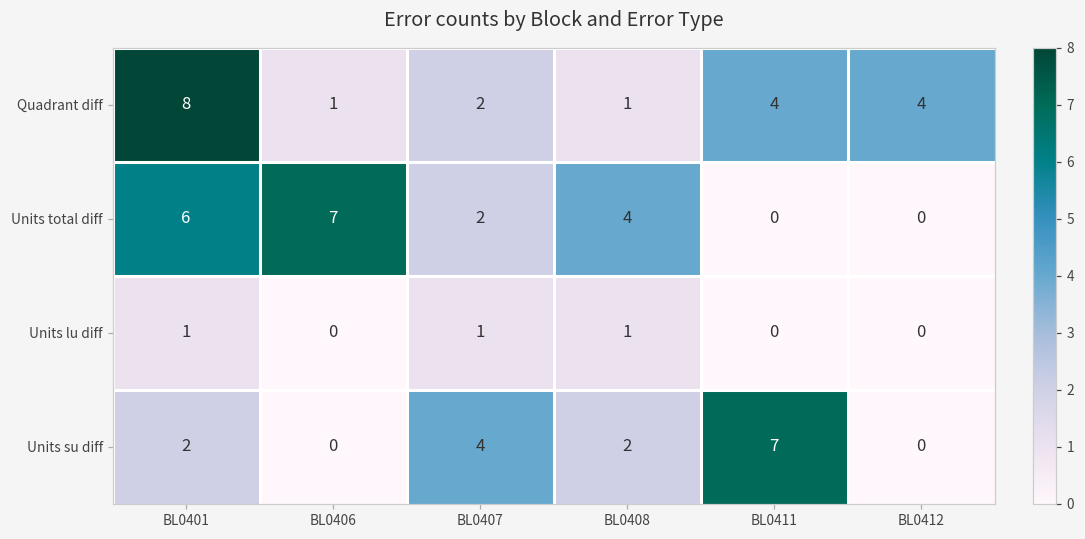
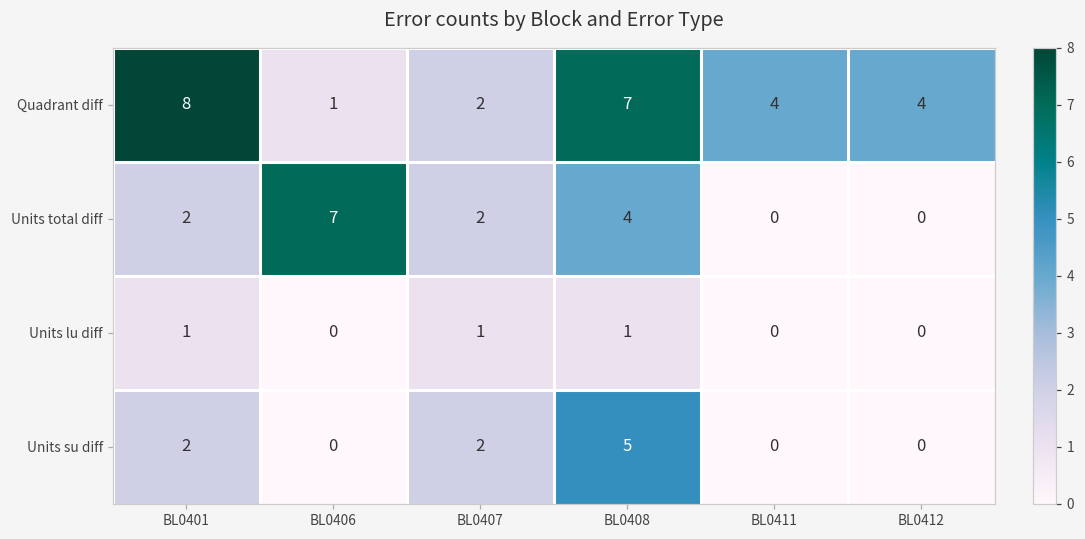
Quadrant diff, BL0408: 1 -> 7
Units total diff, BL0401: 6 -> 2
Units su diff, BL0407: 4 -> 2
Units su diff, BL0408: 2 -> 5
Units su diff, BL0411: 7 -> 0
